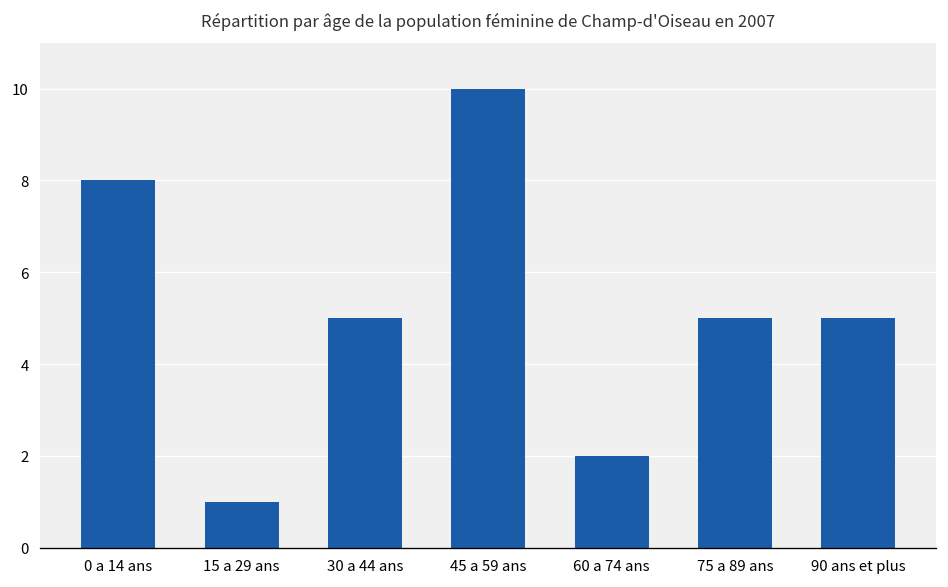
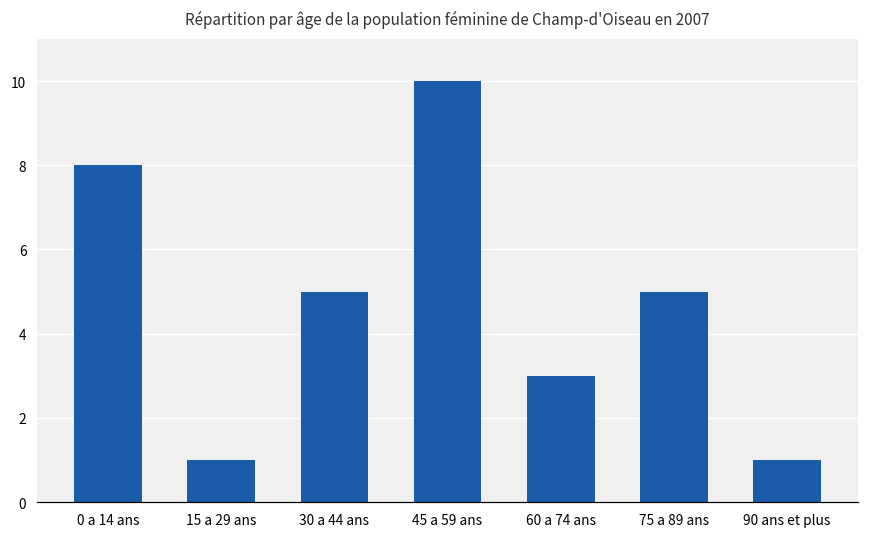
60 a 74 ans: 2 -> 3
90 ans et plus: 5 -> 1
